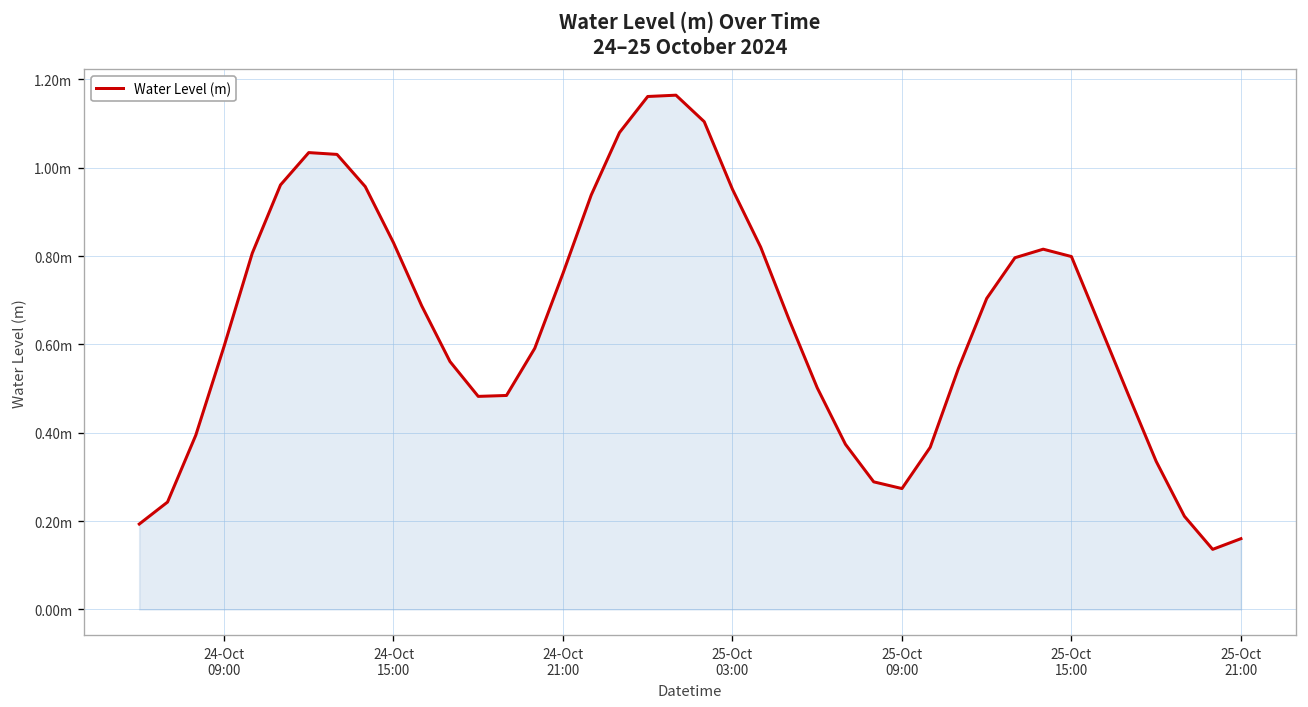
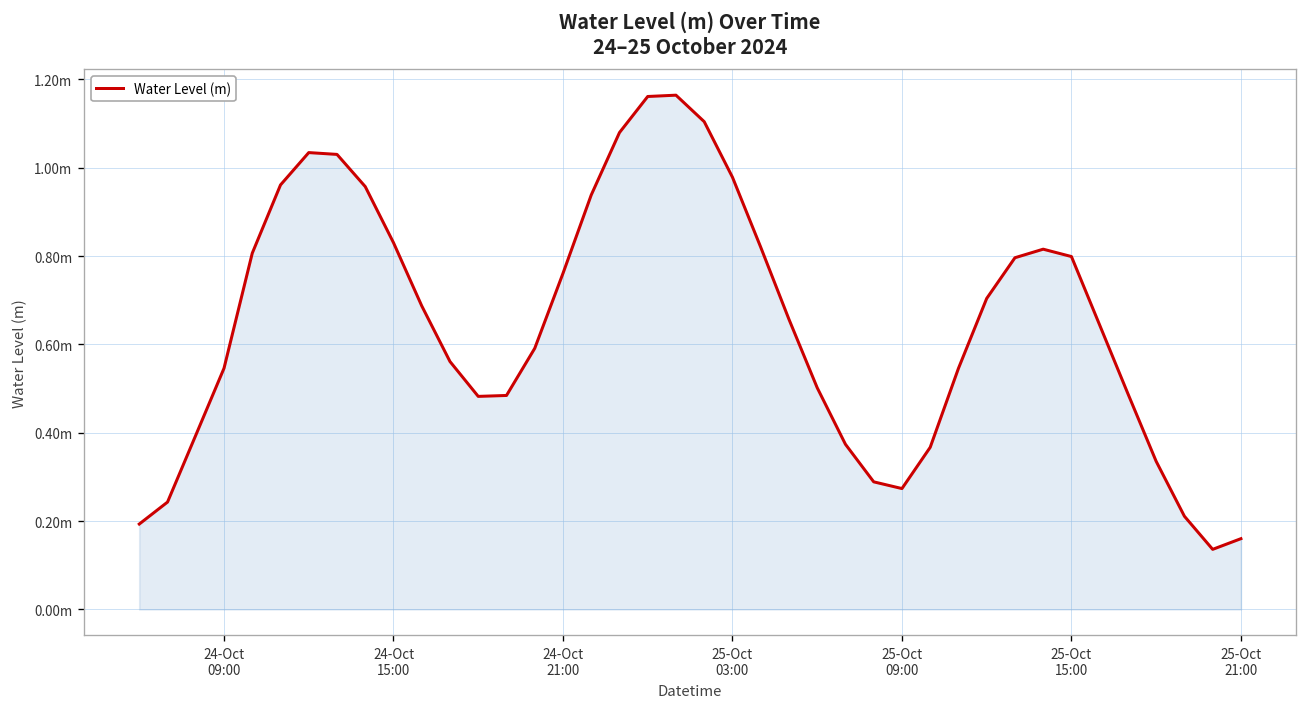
24-Oct 09:00: 0.60m -> 0.55m
25-Oct 03:00: 0.95m -> 0.98m
